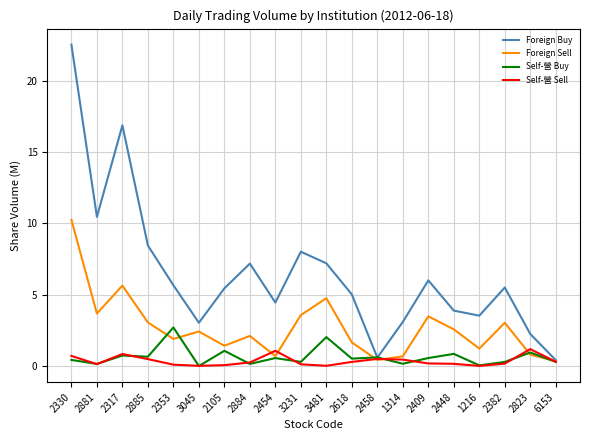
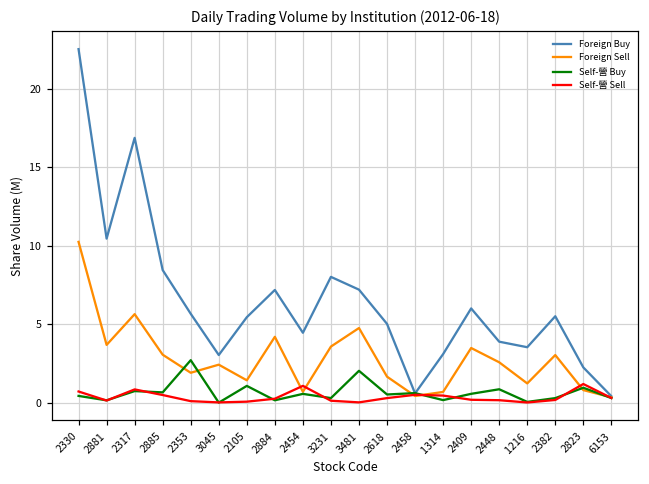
Foreign Sell, 2884: 2.1 -> 4.2
